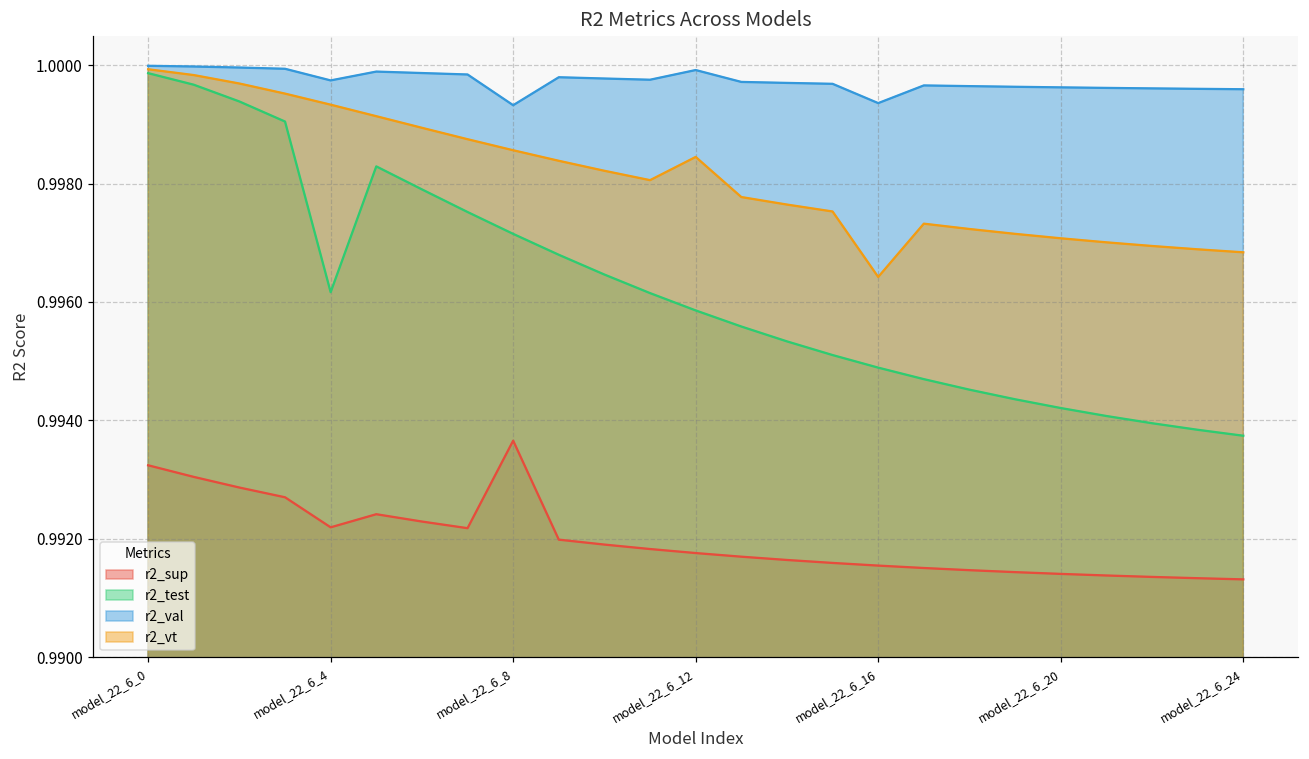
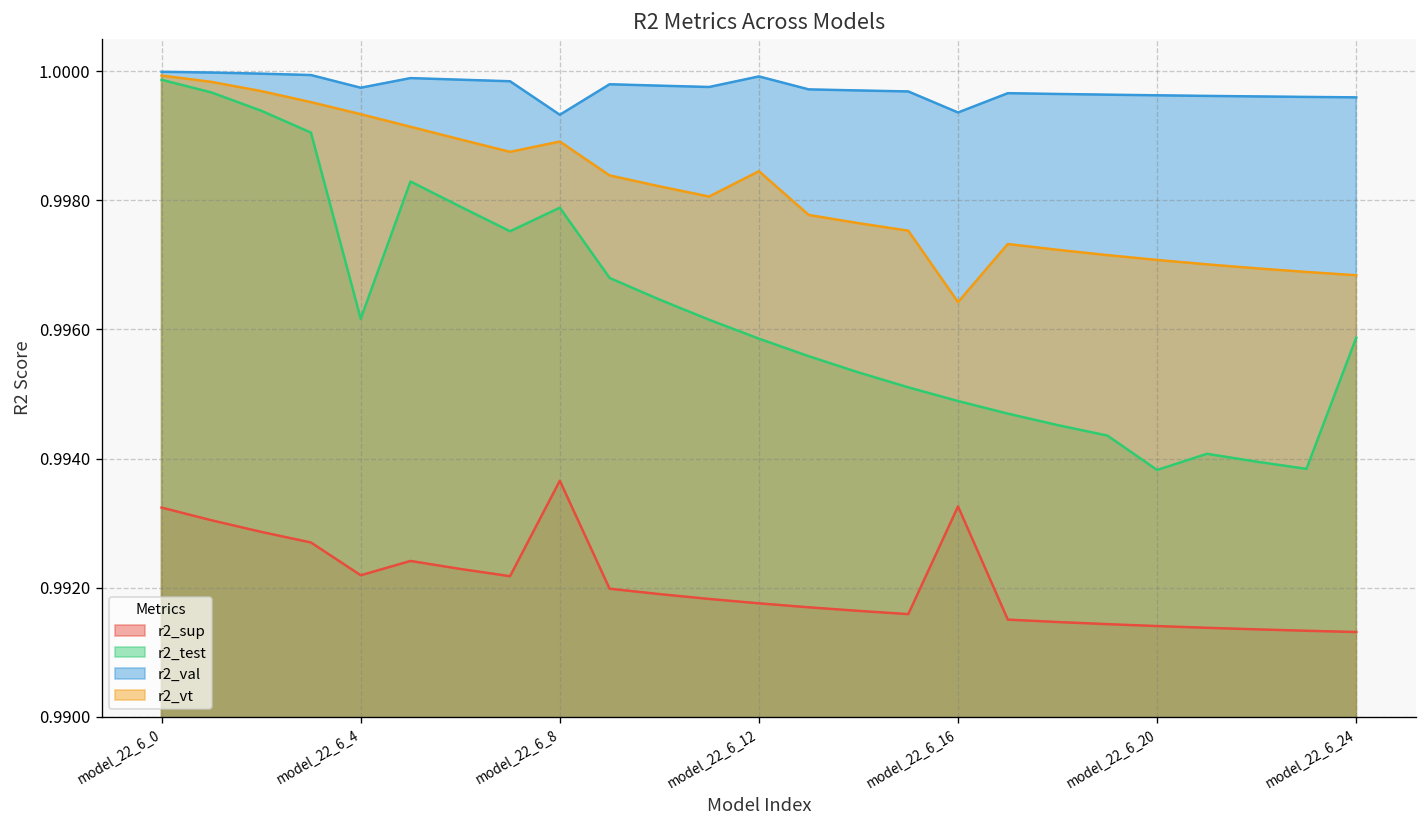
r2_test, model_22_6_8: 0.9971 -> 0.9979
r2_vt, model_22_6_8: 0.9986 -> 0.9989
r2_sup, model_22_6_16: 0.9915 -> 0.9933
r2_test, model_22_6_20: 0.9942 -> 0.9938
r2_test, model_22_6_24: 0.9937 -> 0.9959
